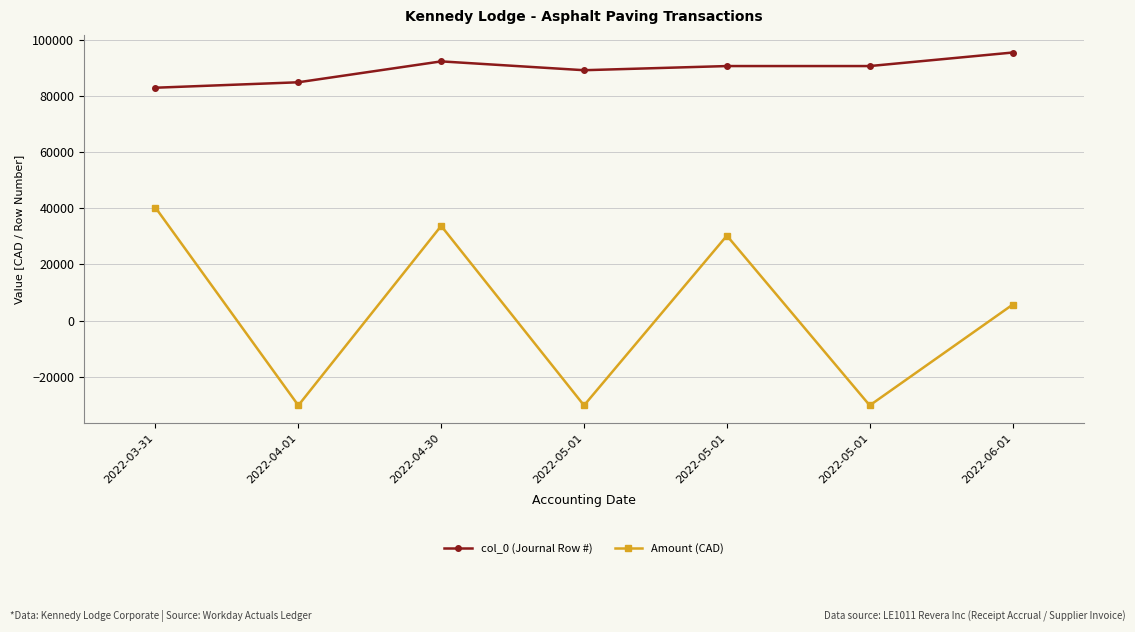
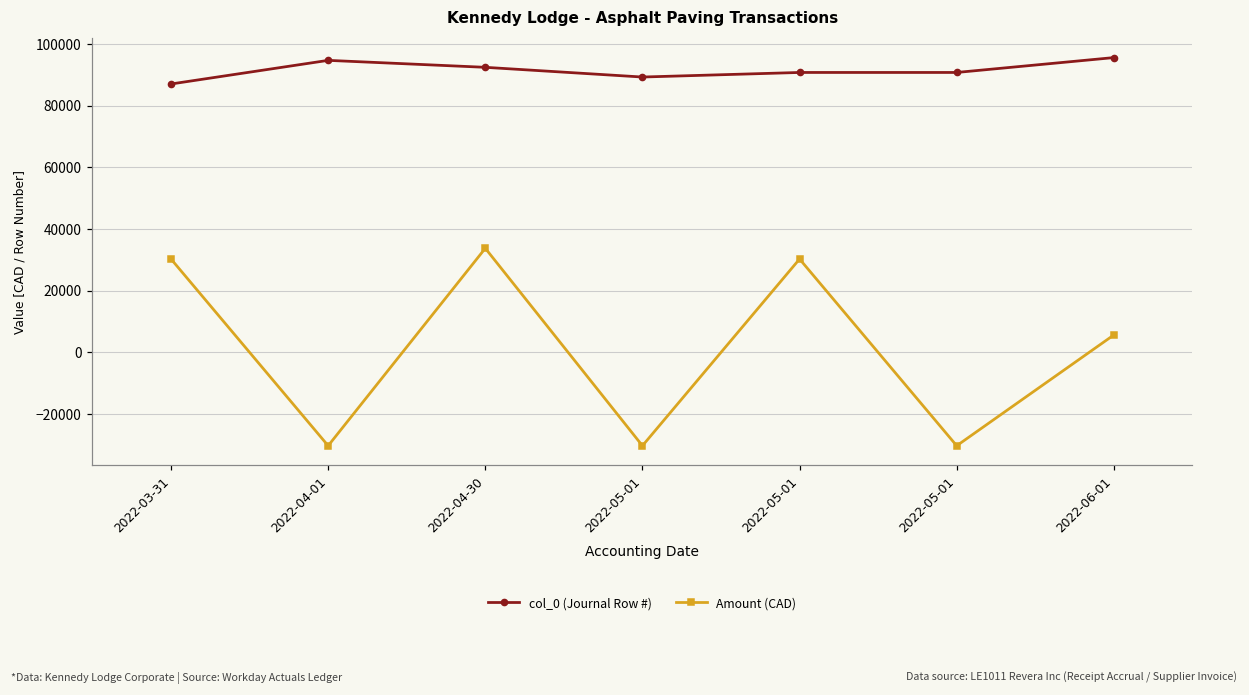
col_0 (Journal Row #), 2022-03-31: 83000 -> 87000
Amount (CAD), 2022-03-31: 40000 -> 30000
col_0 (Journal Row #), 2022-04-01: 85000 -> 95000
